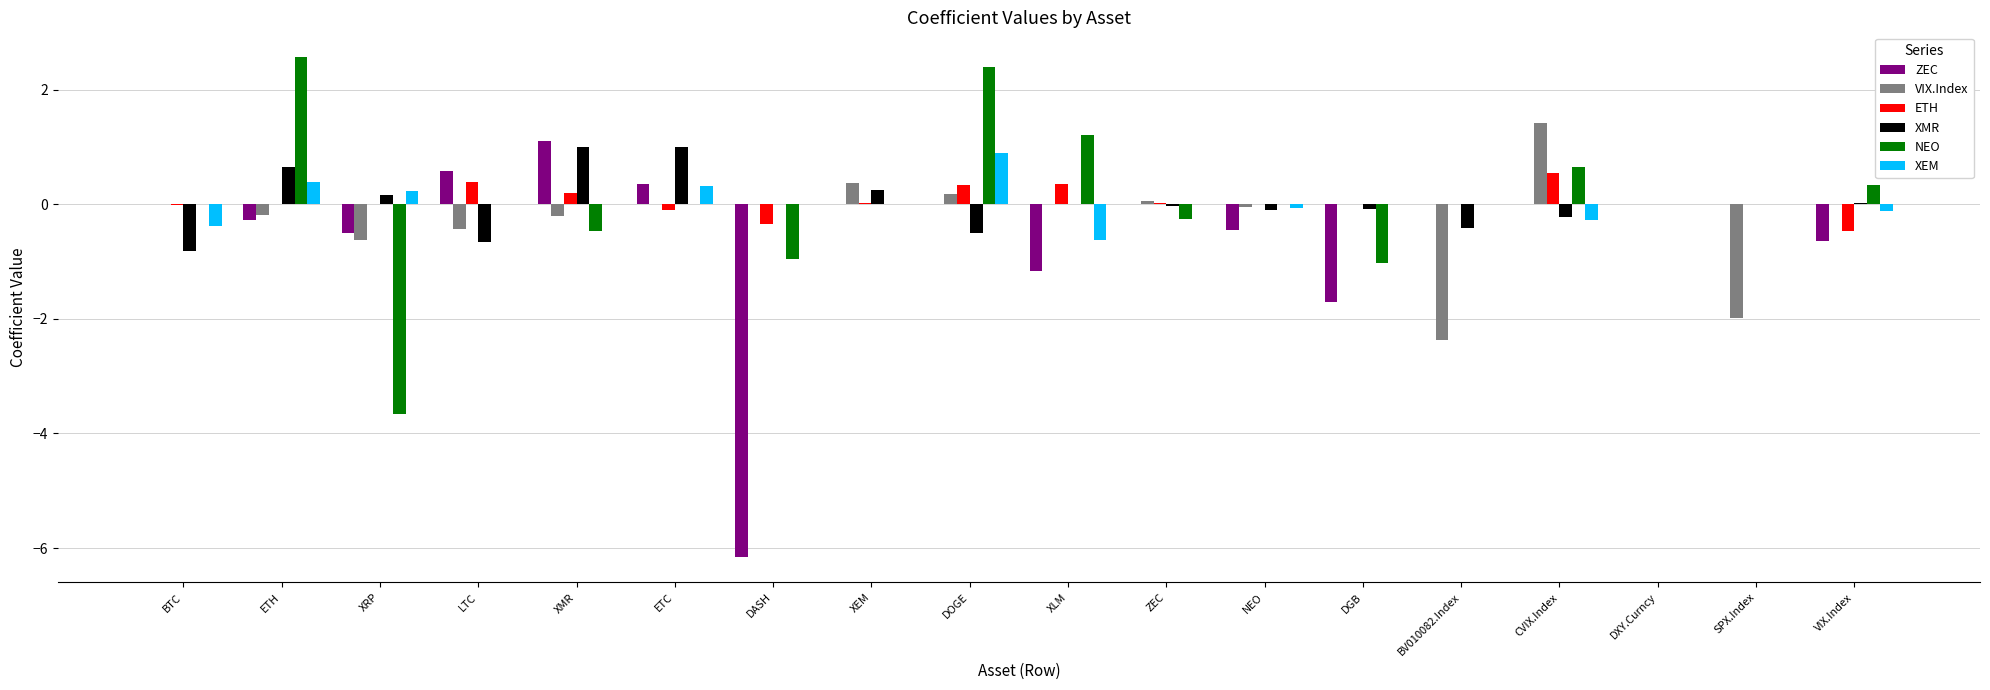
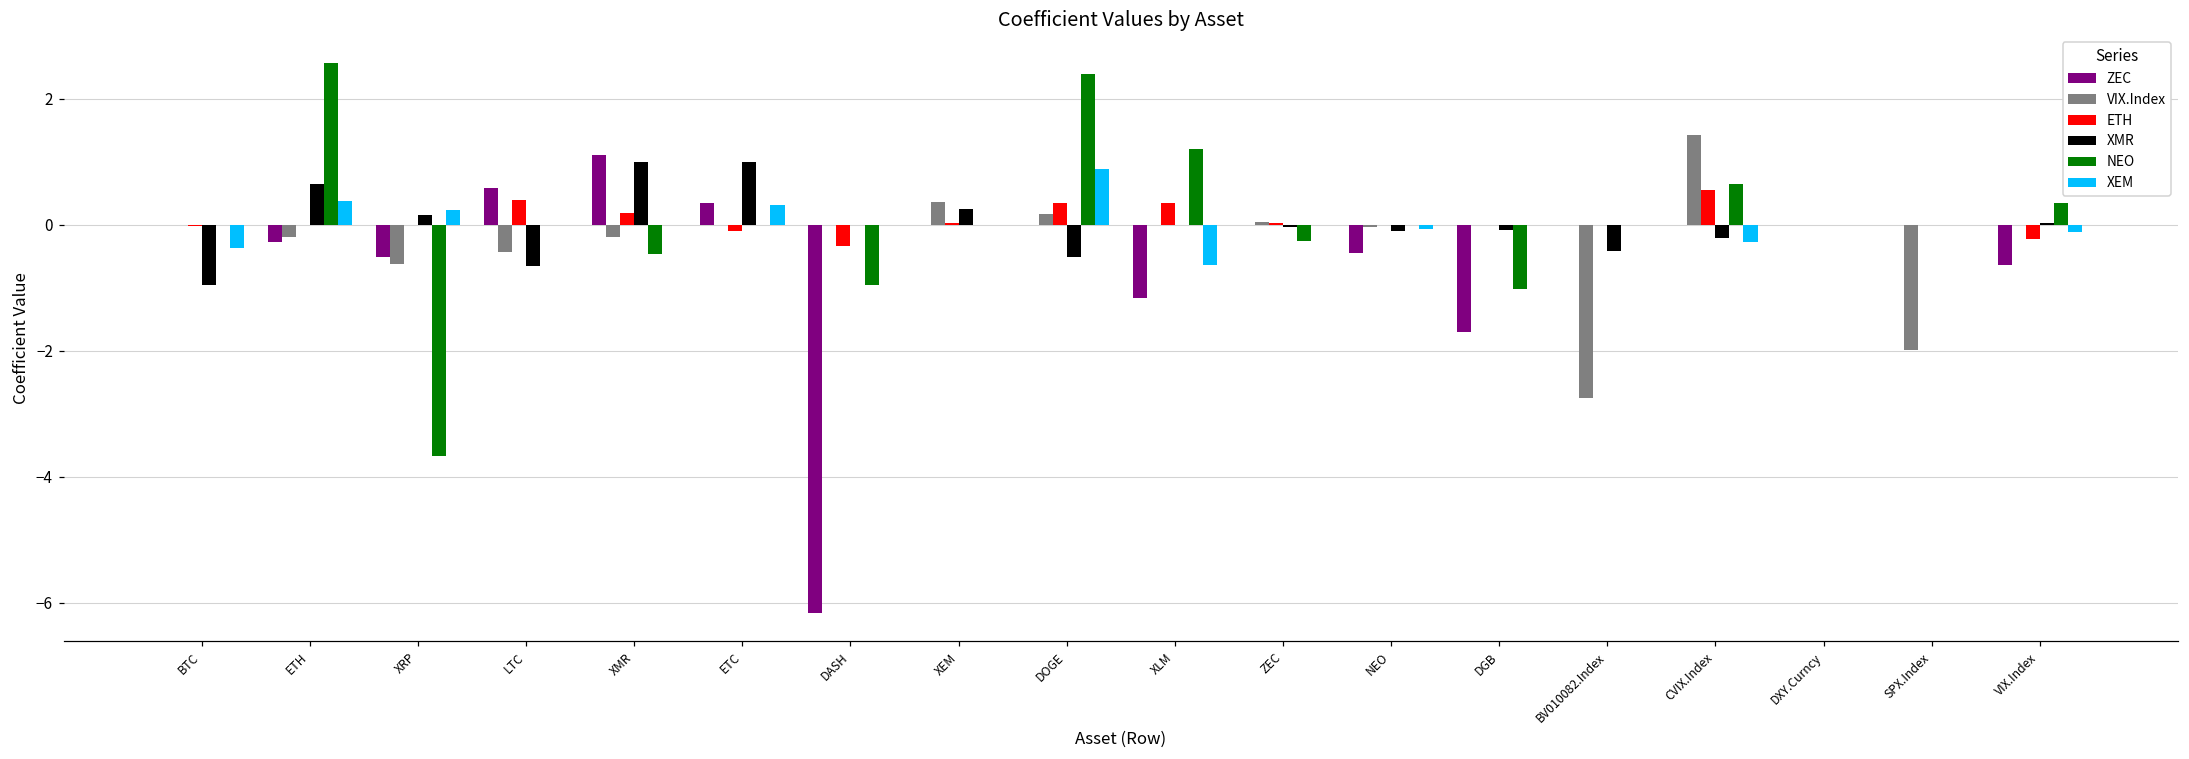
XMR, BTC: -0.8 -> -1.0
VIX.Index, BV010082.Index: -2.4 -> -2.8
ETH, VIX.Index: -0.5 -> -0.2
